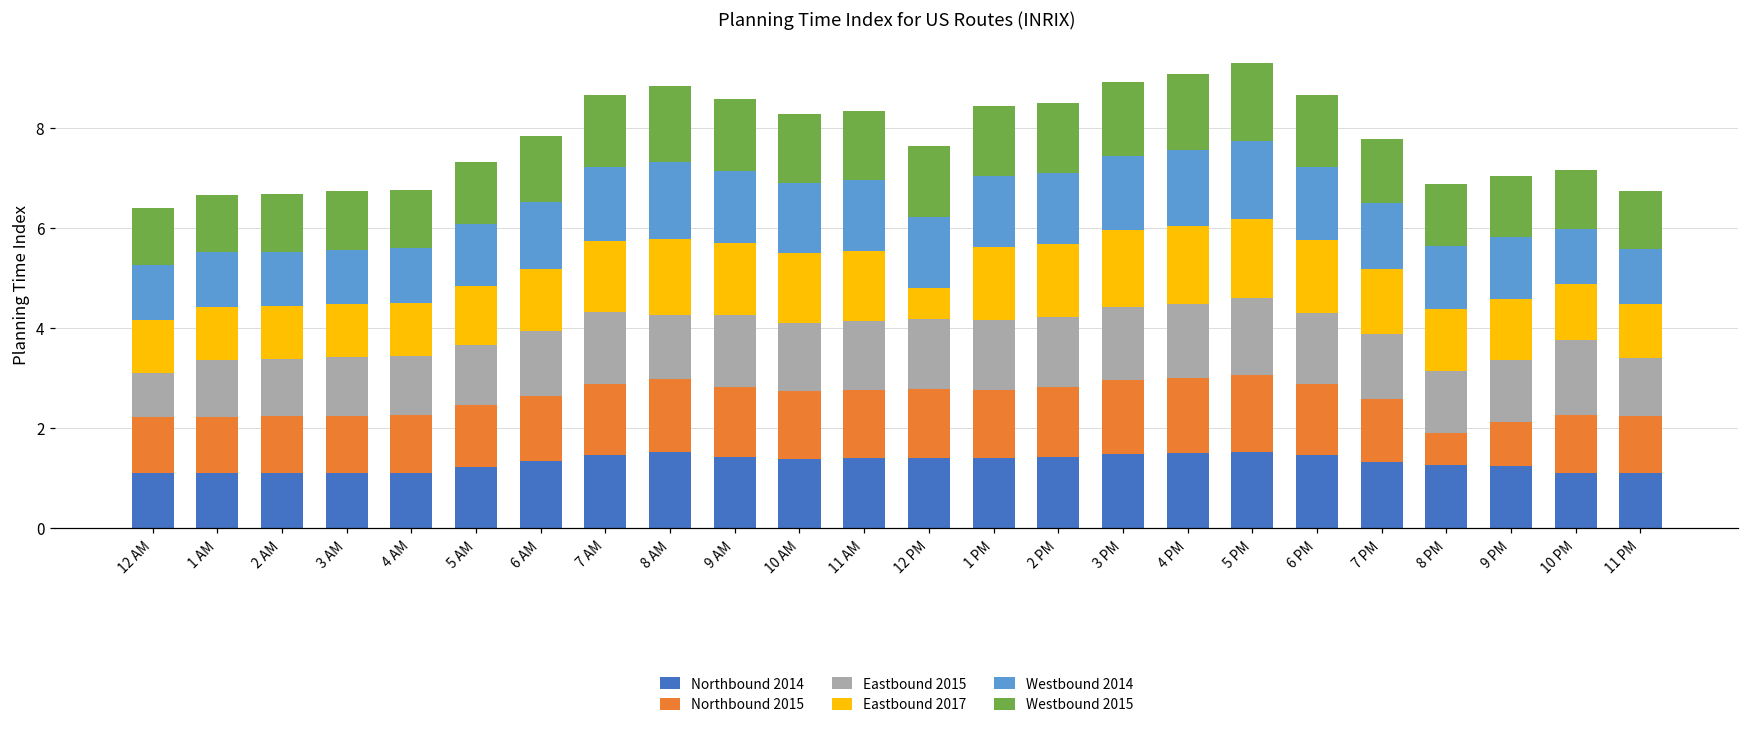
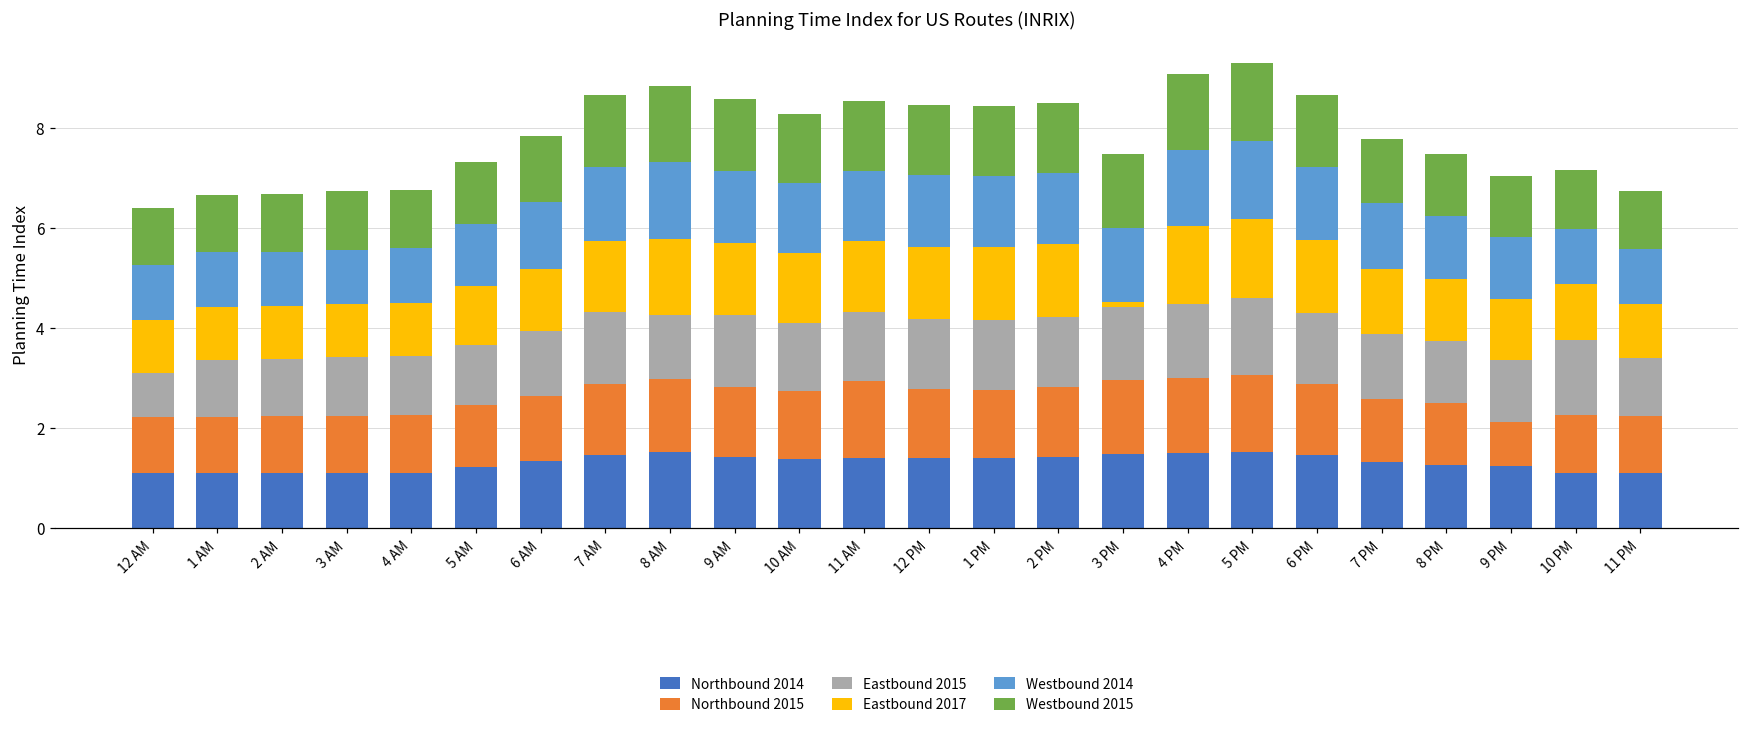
Northbound 2015, 11 AM: 1.4 -> 1.6
Eastbound 2017, 12 PM: 0.6 -> 1.4
Eastbound 2017, 3 PM: 1.5 -> 0.1
Northbound 2015, 8 PM: 0.6 -> 1.2
